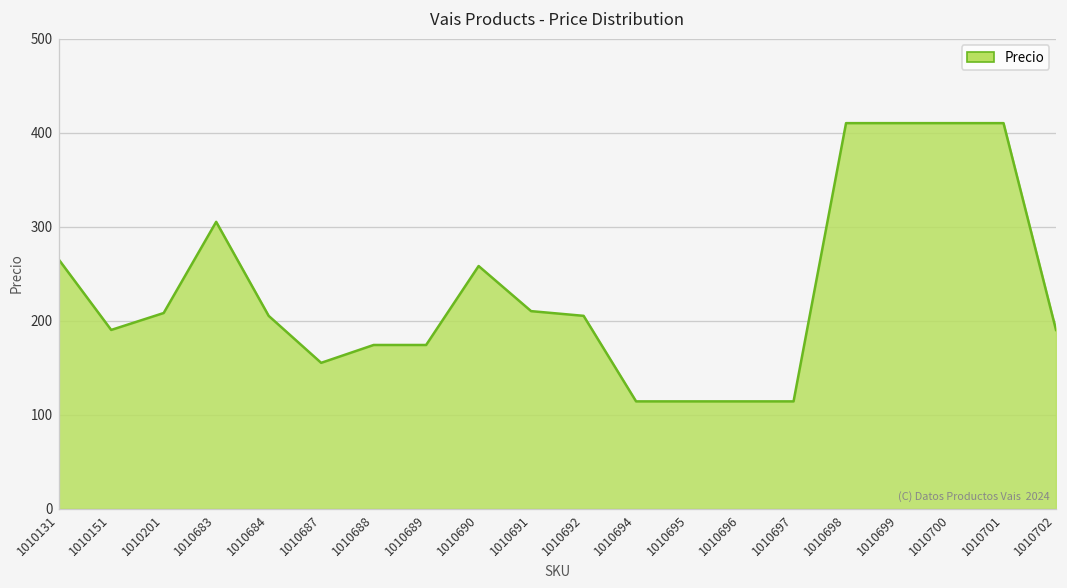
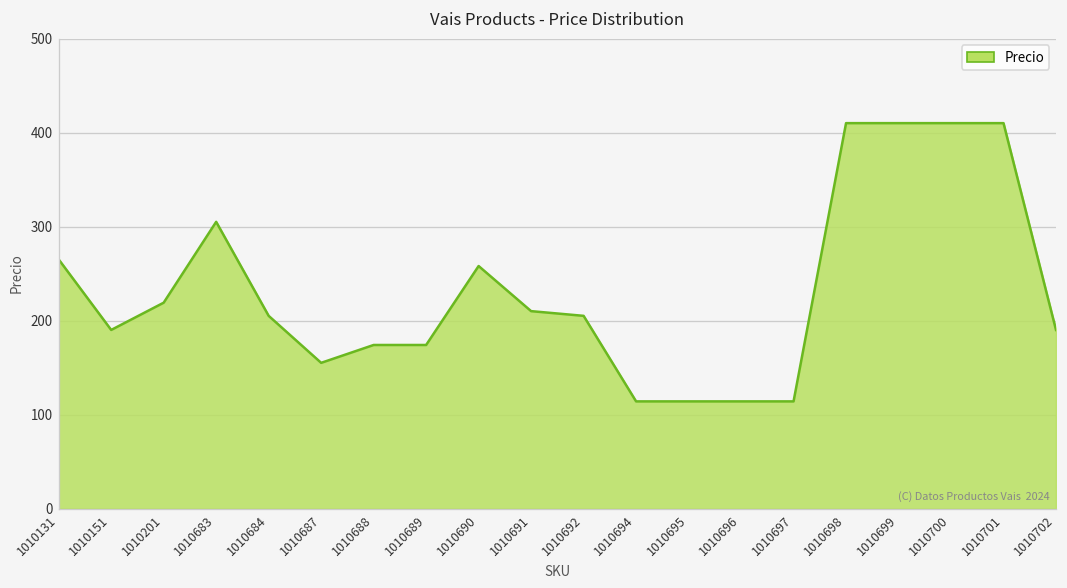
1010201: 210 -> 220
